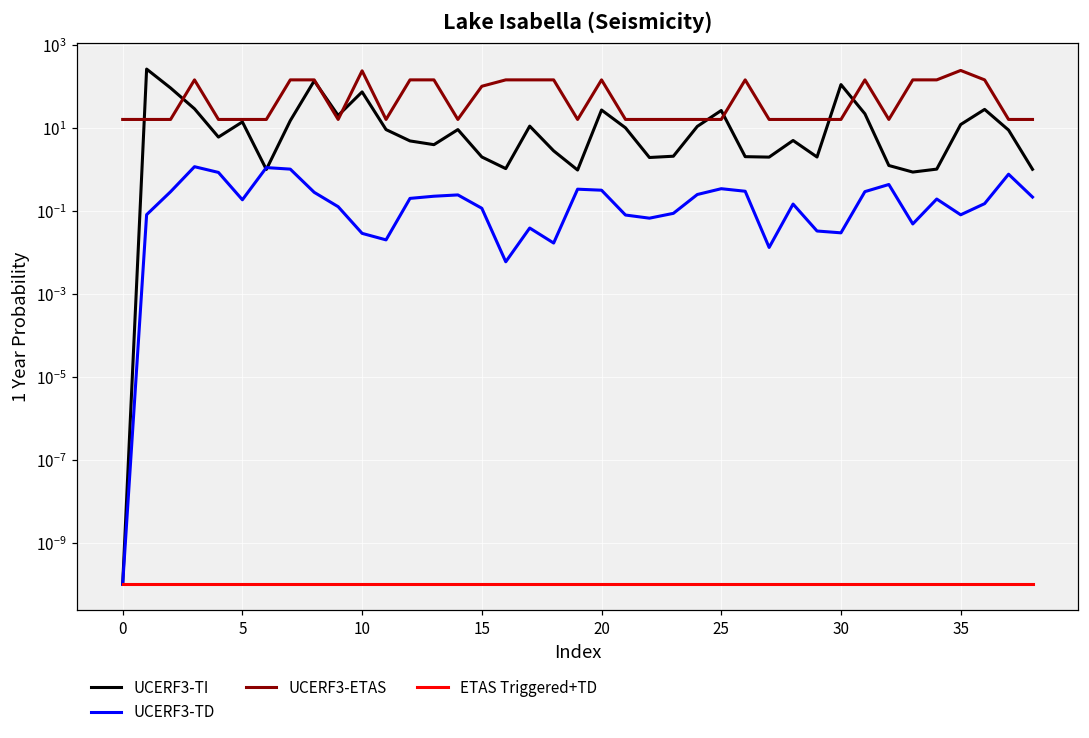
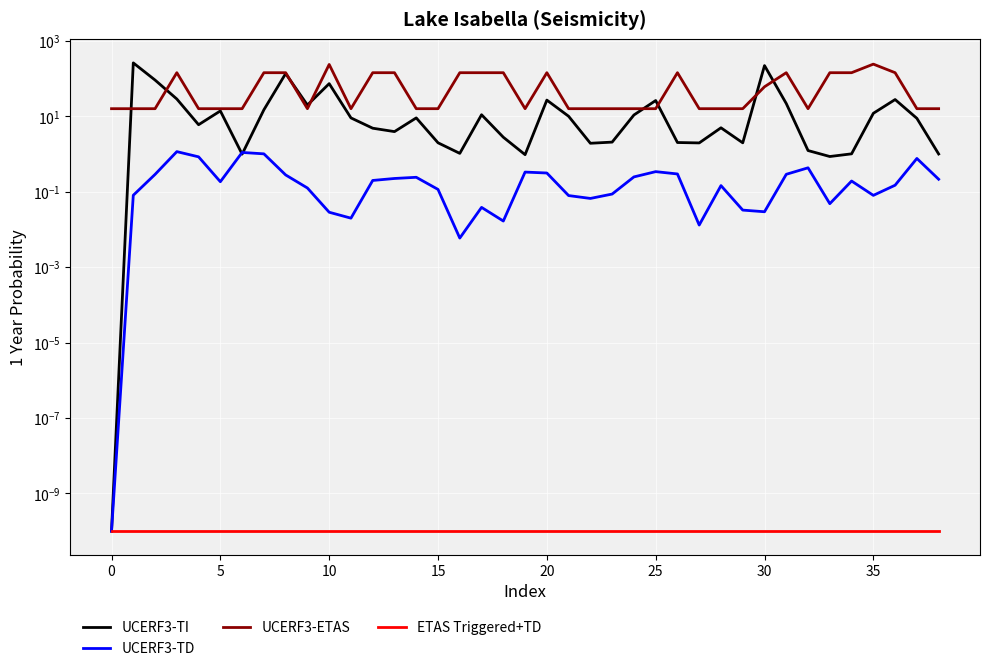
UCERF3-ETAS, 15: 100 -> 16
UCERF3-TI, 30: 110 -> 200
UCERF3-ETAS, 30: 16 -> 60
